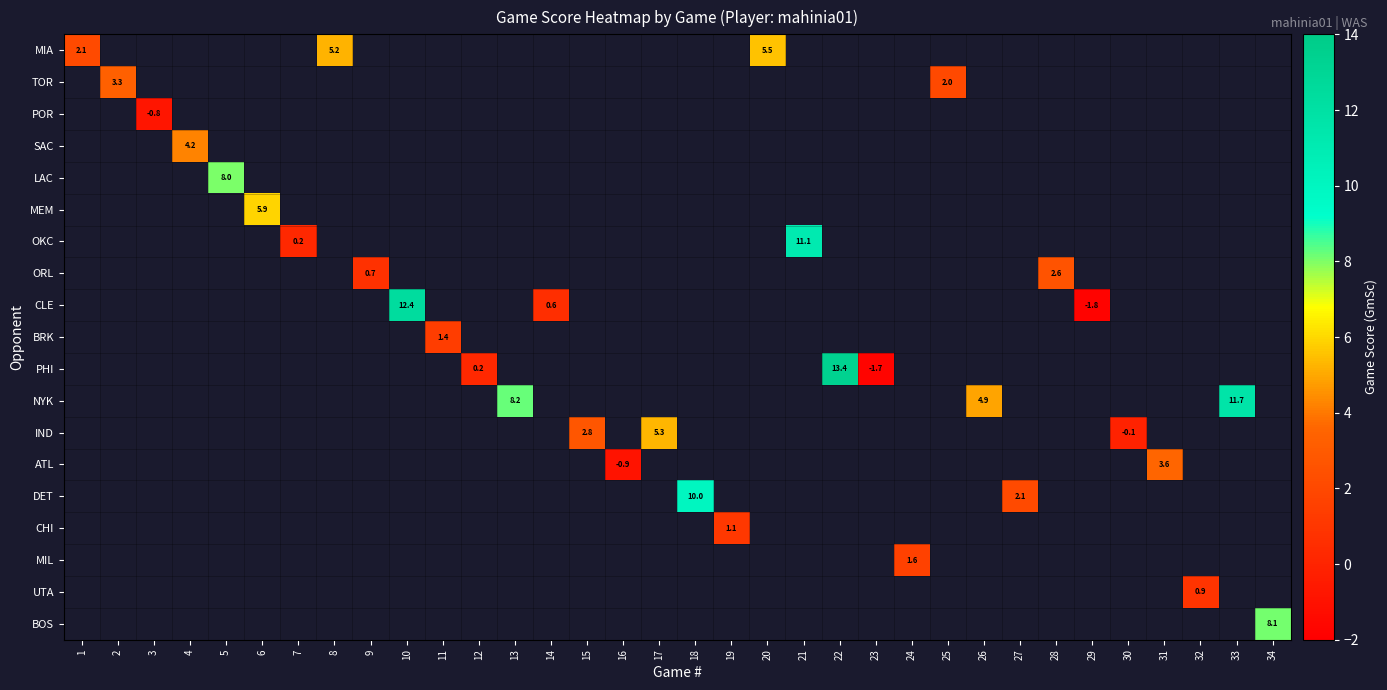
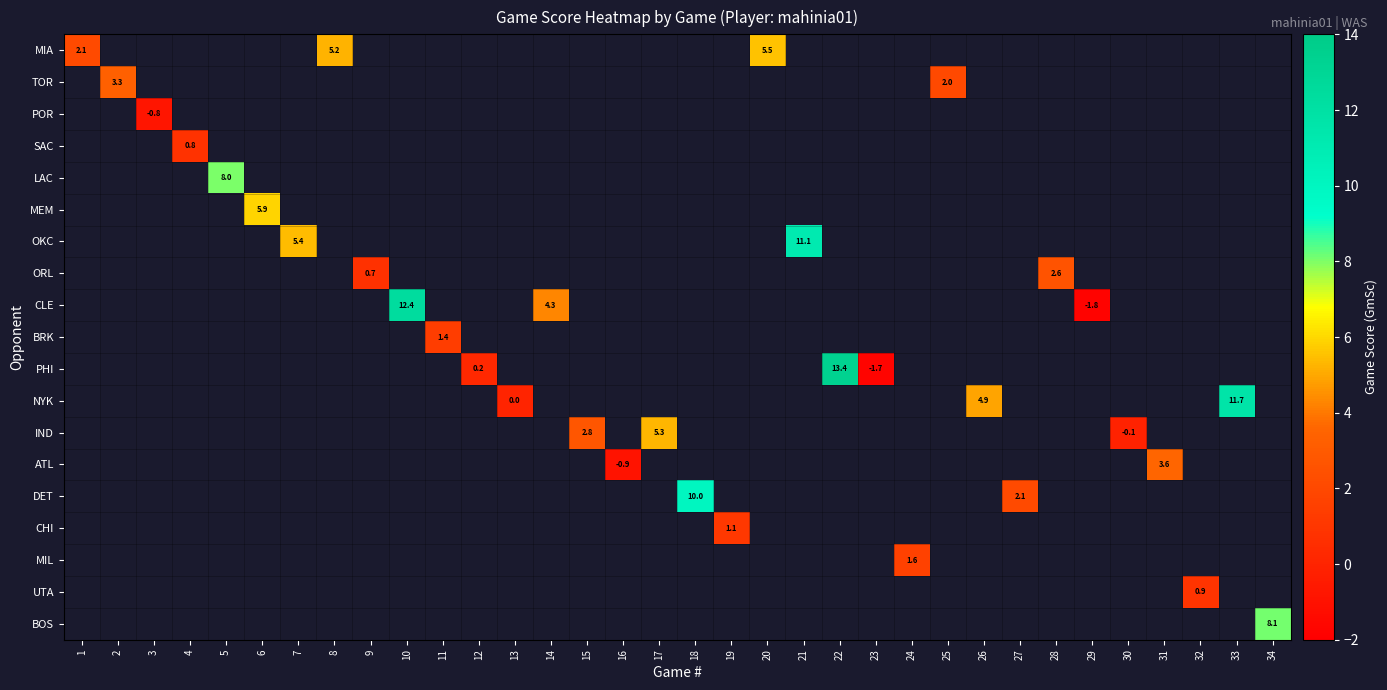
SAC, 4: 4.2 -> 0.8
OKC, 7: 0.2 -> 5.4
CLE, 14: 0.6 -> 4.3
NYK, 13: 8.2 -> 0.0
